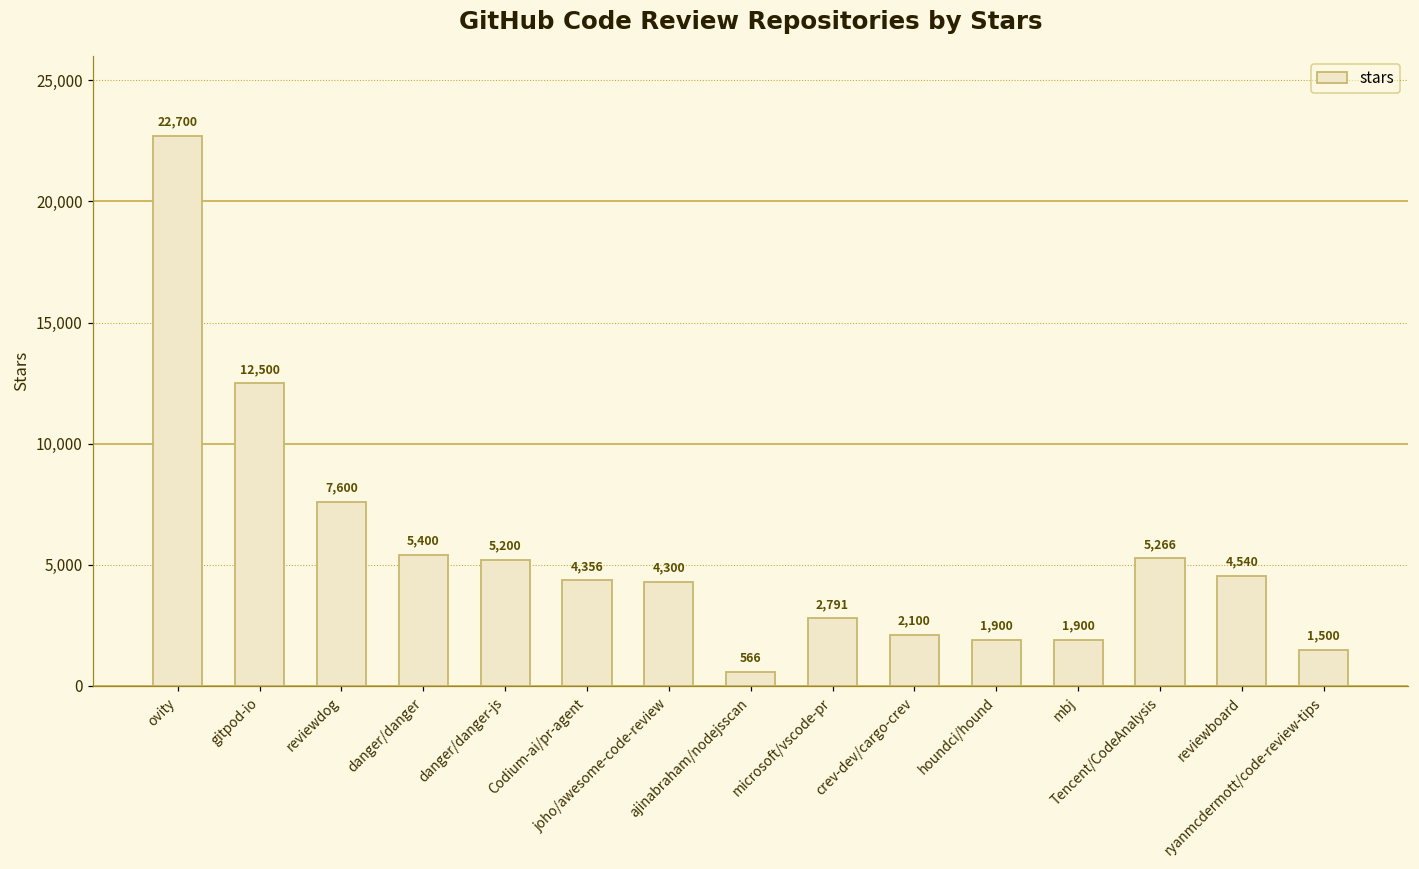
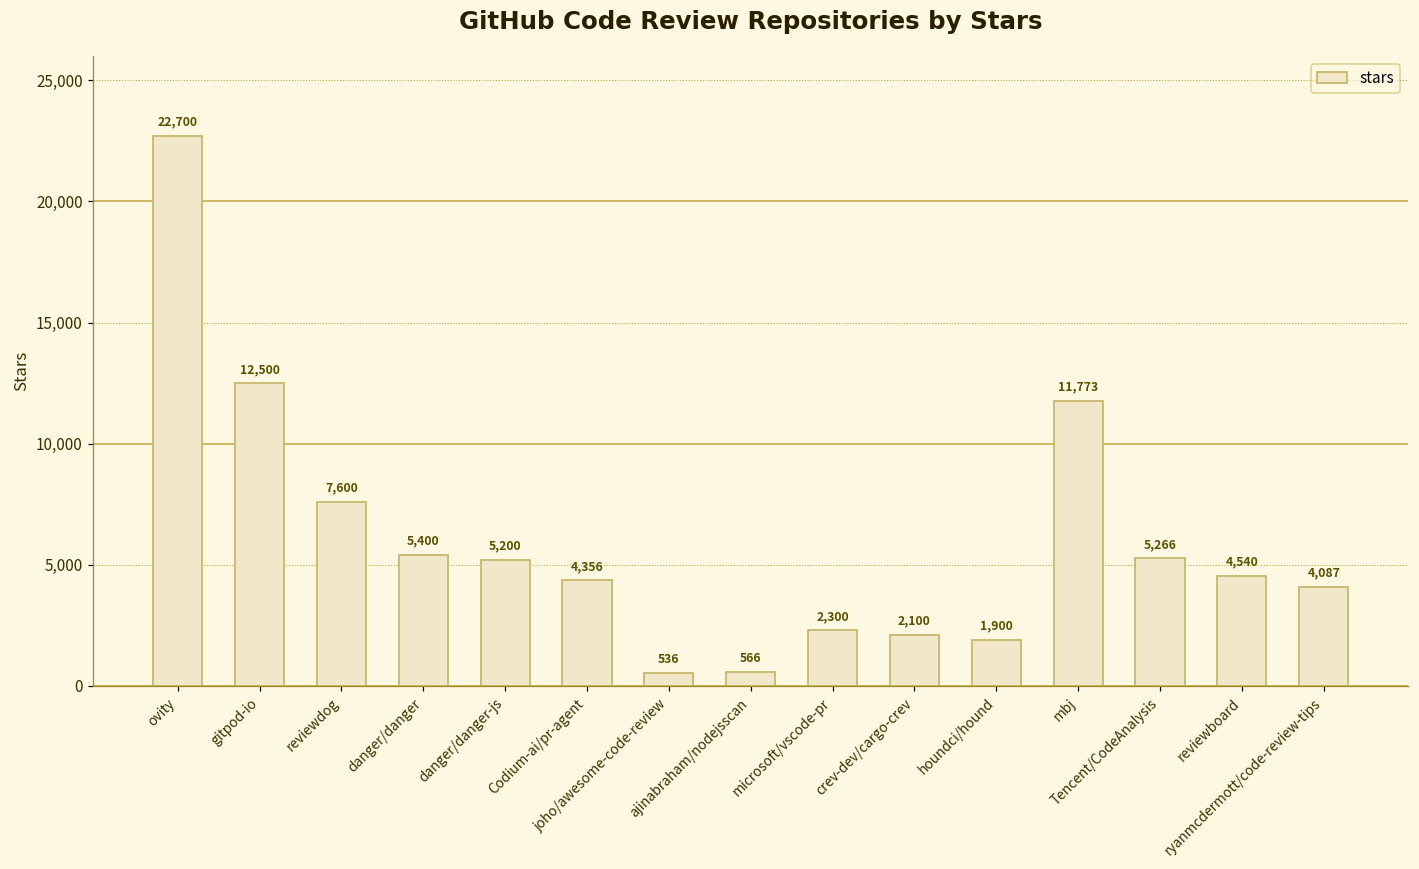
joho/awesome-code-review: 4,300 -> 536
microsoft/vscode-pr: 2,791 -> 2,300
mbj: 1,900 -> 11,773
ryanmcdermott/code-review-tips: 1,500 -> 4,087
